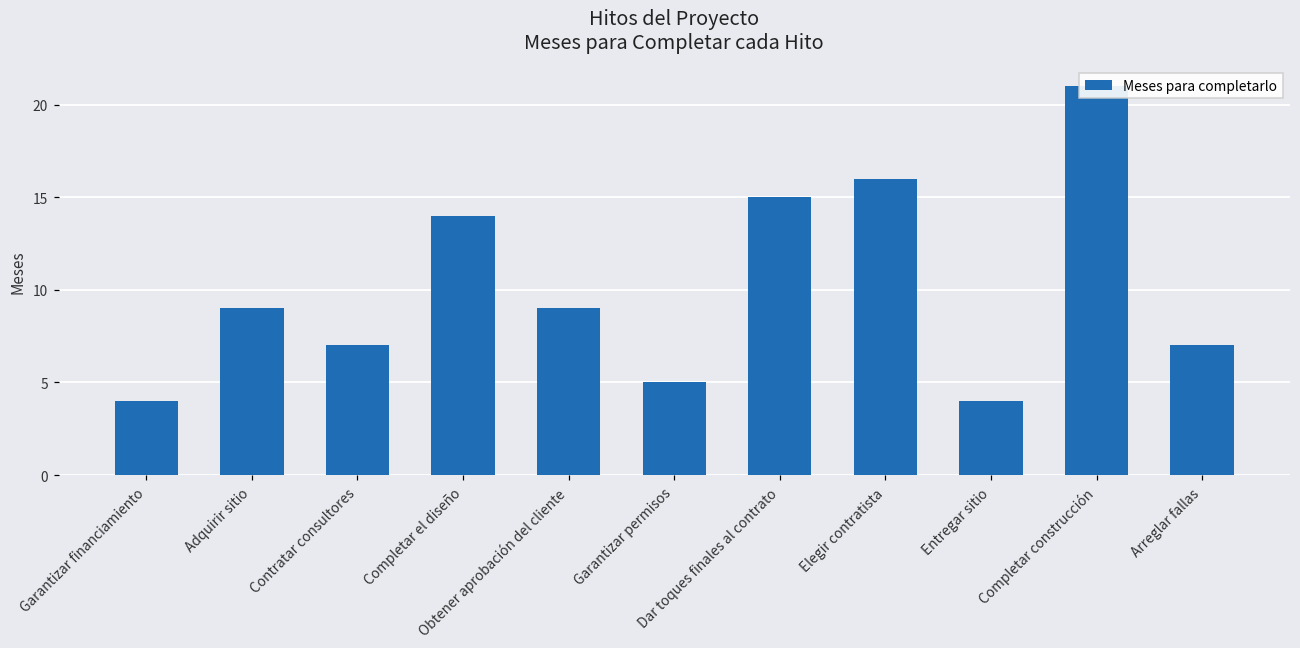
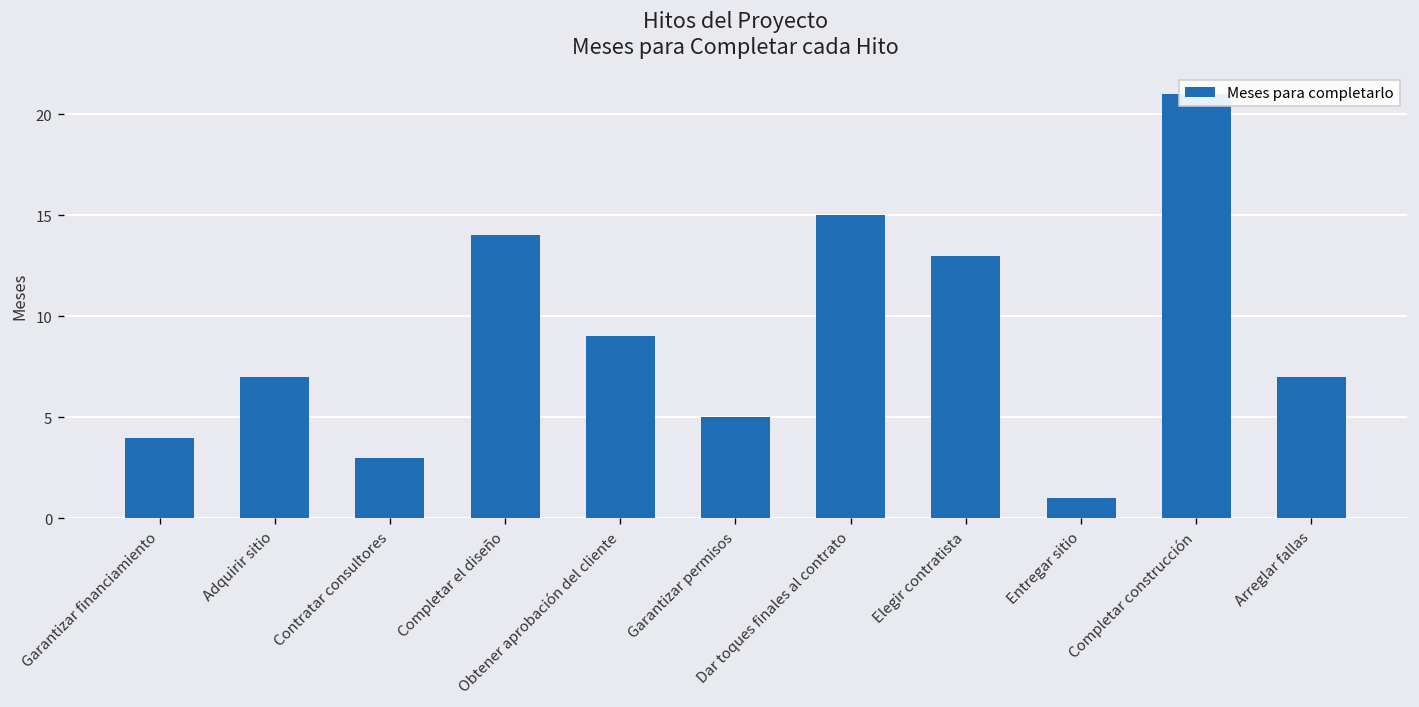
Adquirir sitio: 9 -> 7
Contratar consultores: 7 -> 3
Elegir contratista: 16 -> 13
Entregar sitio: 4 -> 1
